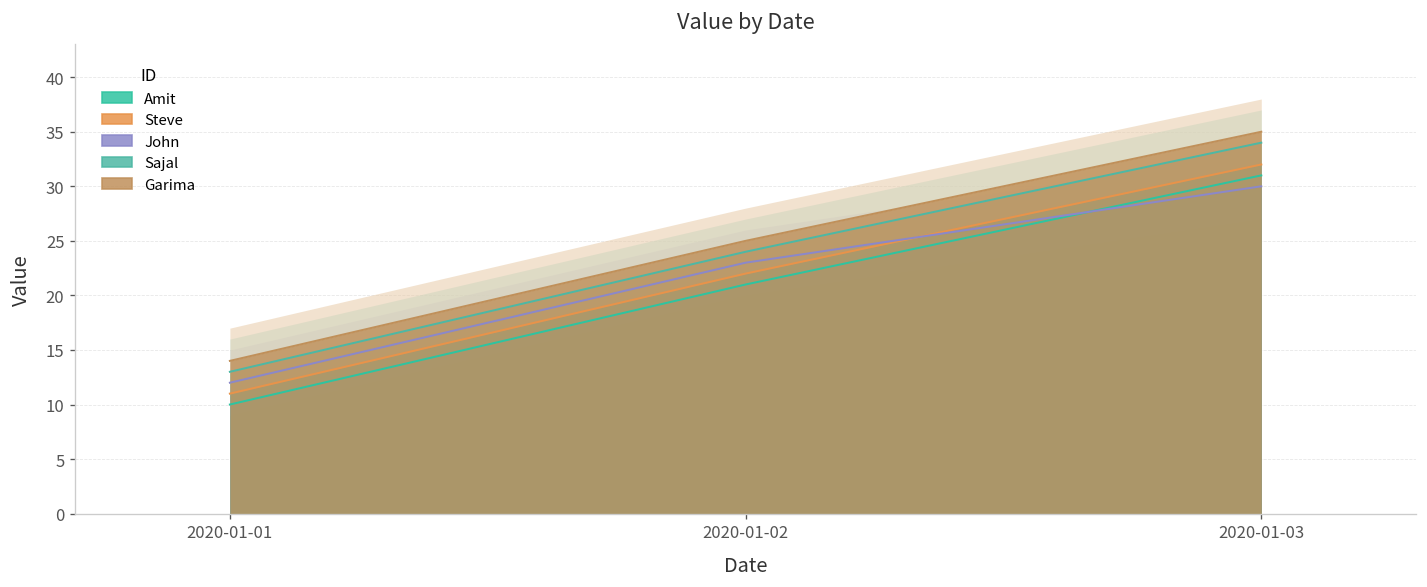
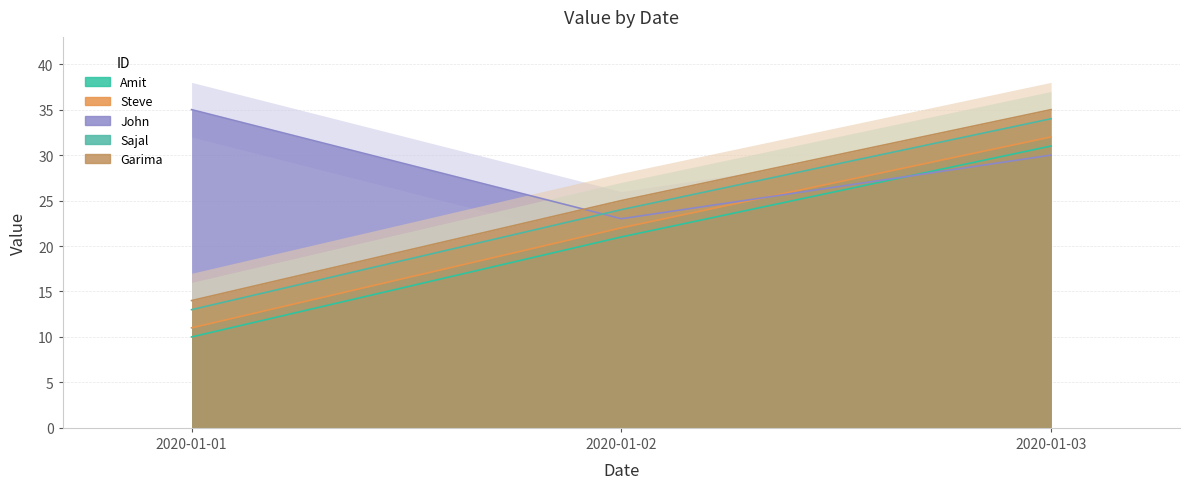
John, 2020-01-01: 12 -> 35
